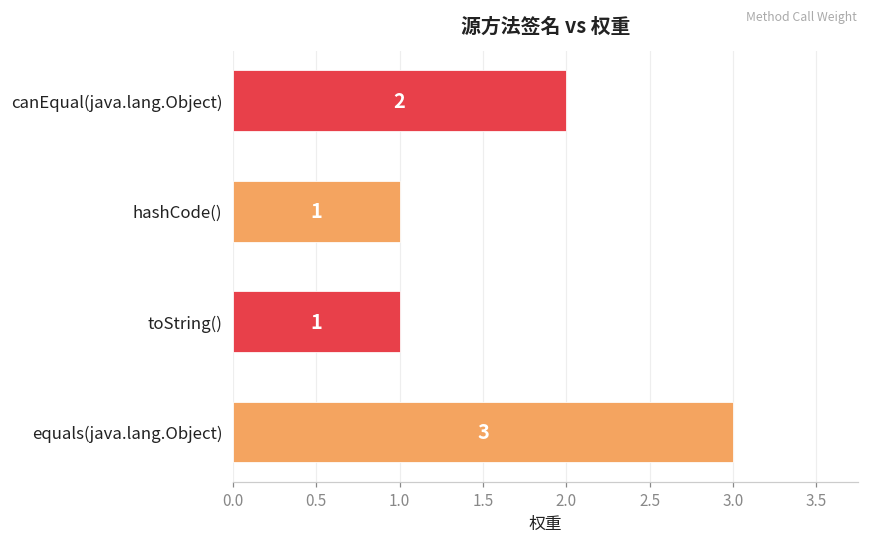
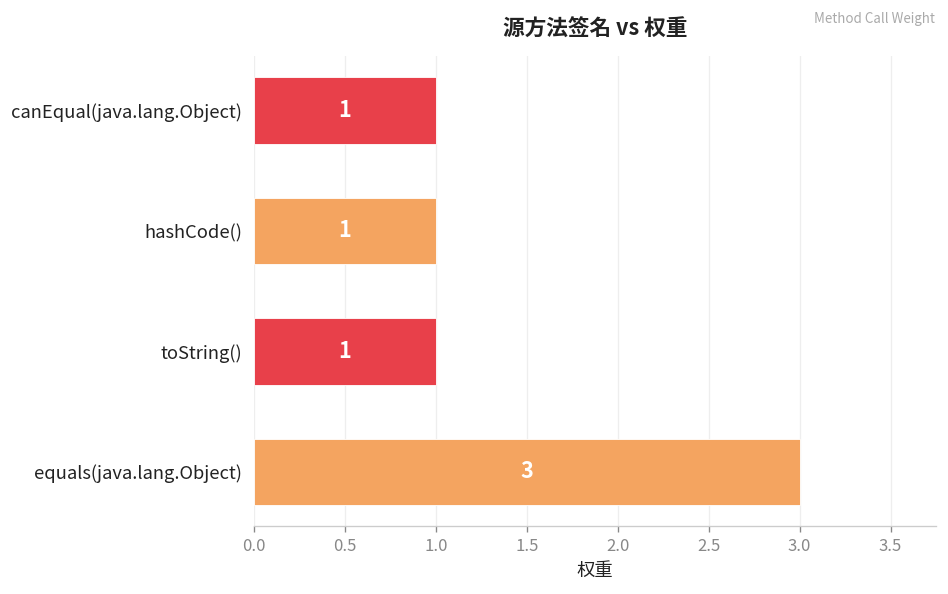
canEqual(java.lang.Object): 2 -> 1
